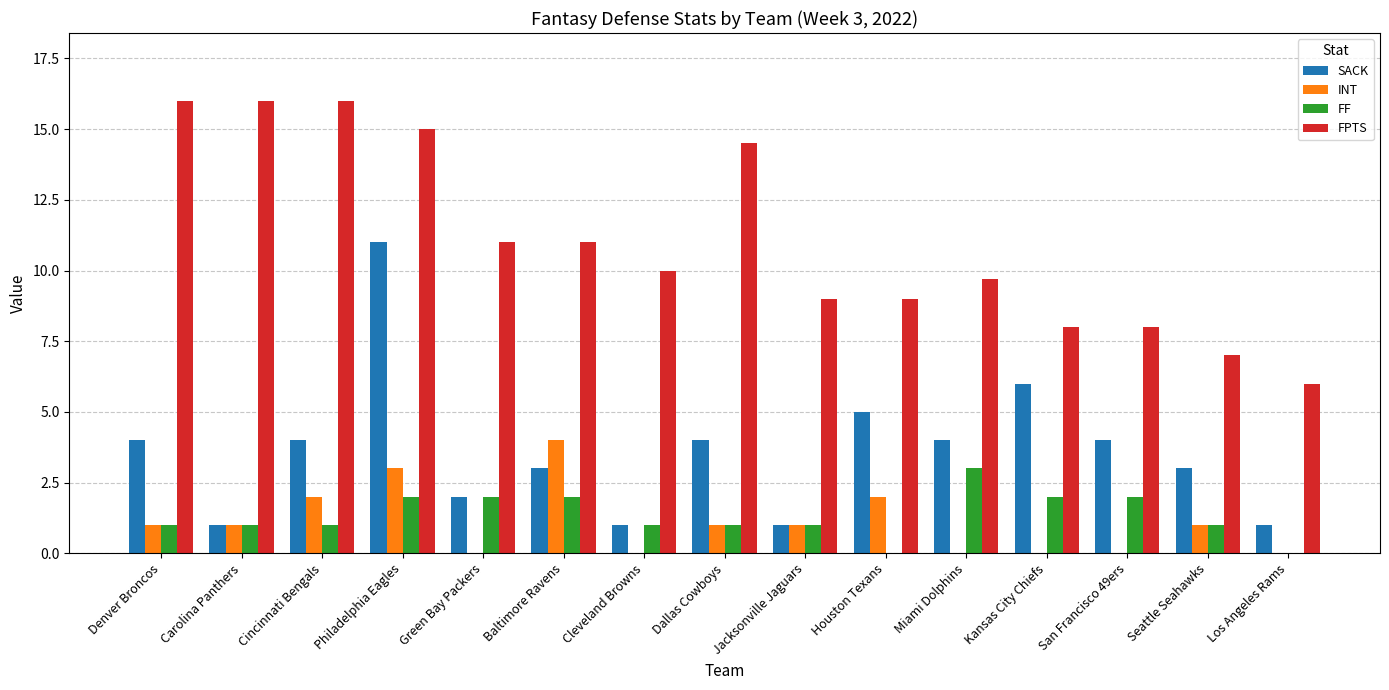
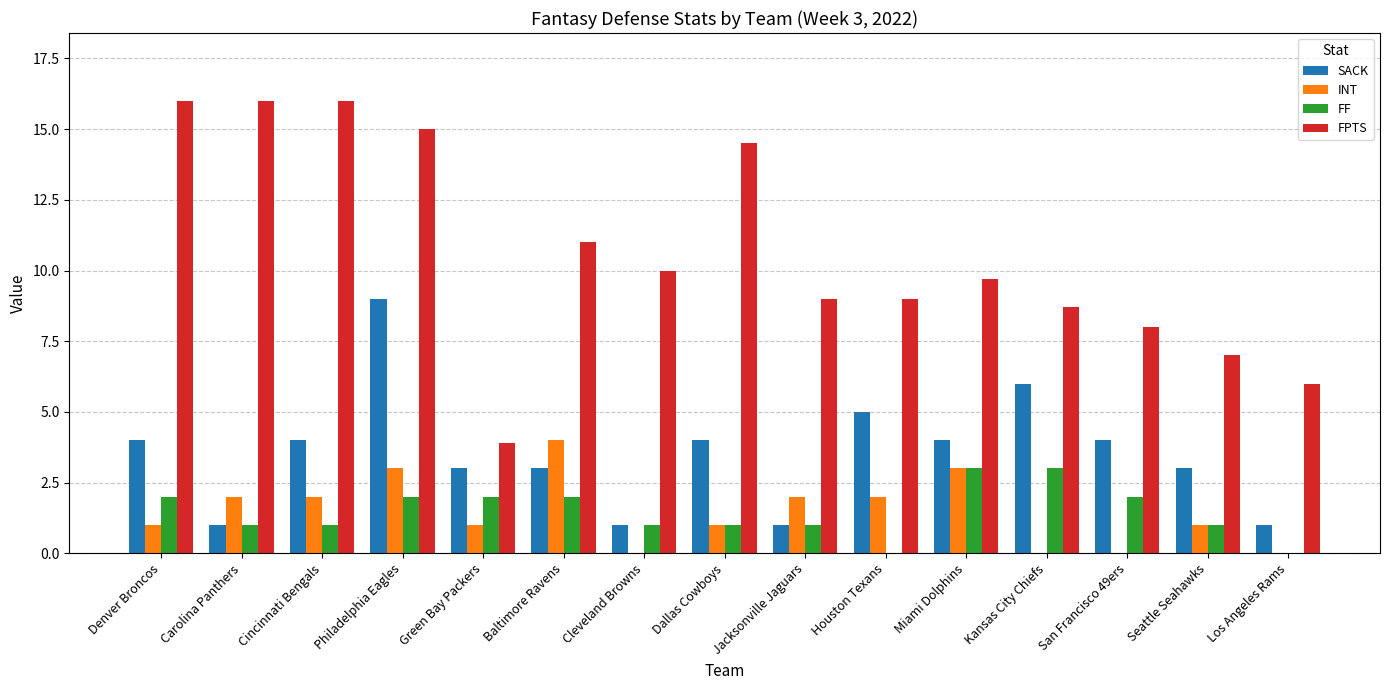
FF, Denver Broncos: 1 -> 2
INT, Carolina Panthers: 1 -> 2
SACK, Philadelphia Eagles: 11 -> 9
SACK, Green Bay Packers: 2 -> 3
INT, Green Bay Packers: 0 -> 1
FPTS, Green Bay Packers: 11.0 -> 3.9
INT, Jacksonville Jaguars: 1 -> 2
INT, Miami Dolphins: 0 -> 3
FF, Kansas City Chiefs: 2 -> 3
FPTS, Kansas City Chiefs: 8.0 -> 8.7
